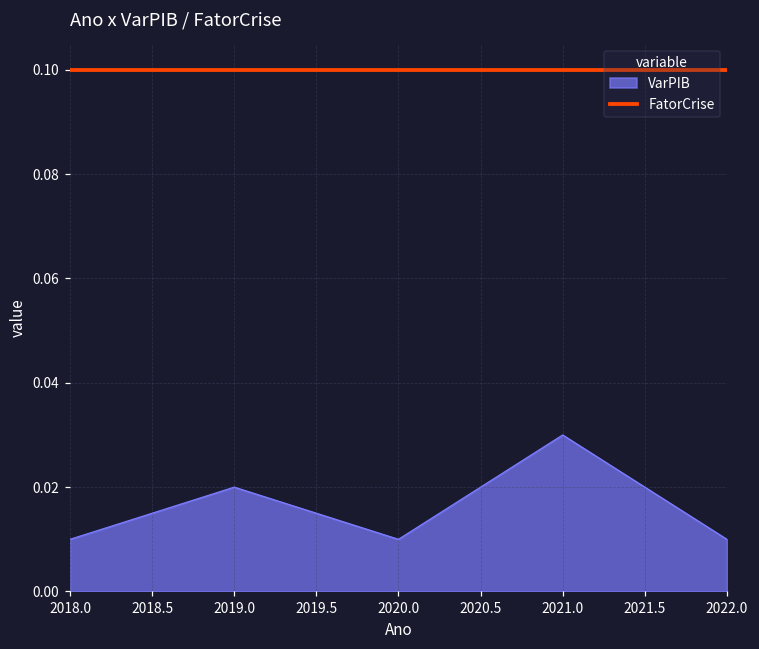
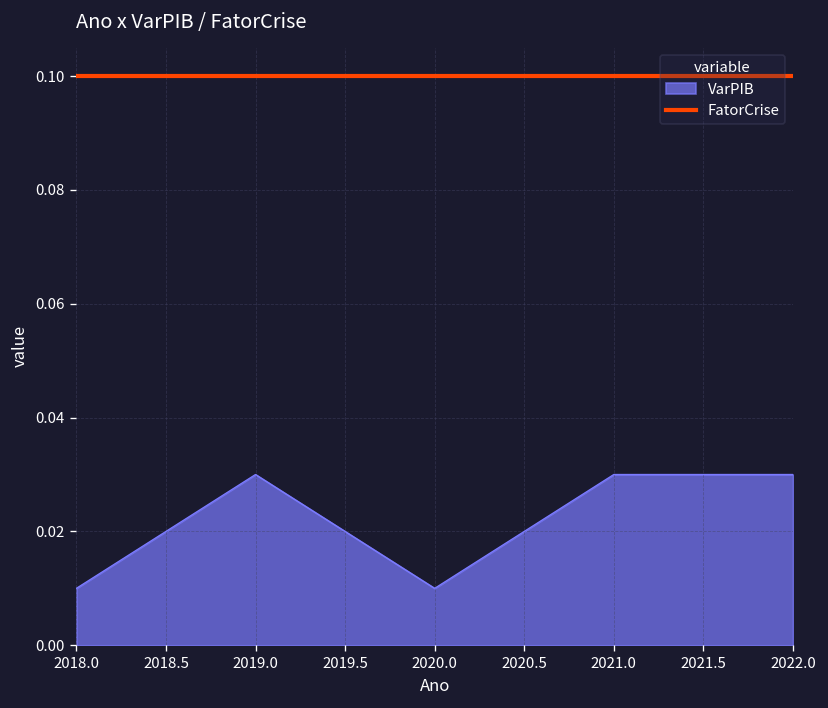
VarPIB, 2019.0: 0.02 -> 0.03
VarPIB, 2022.0: 0.01 -> 0.03
